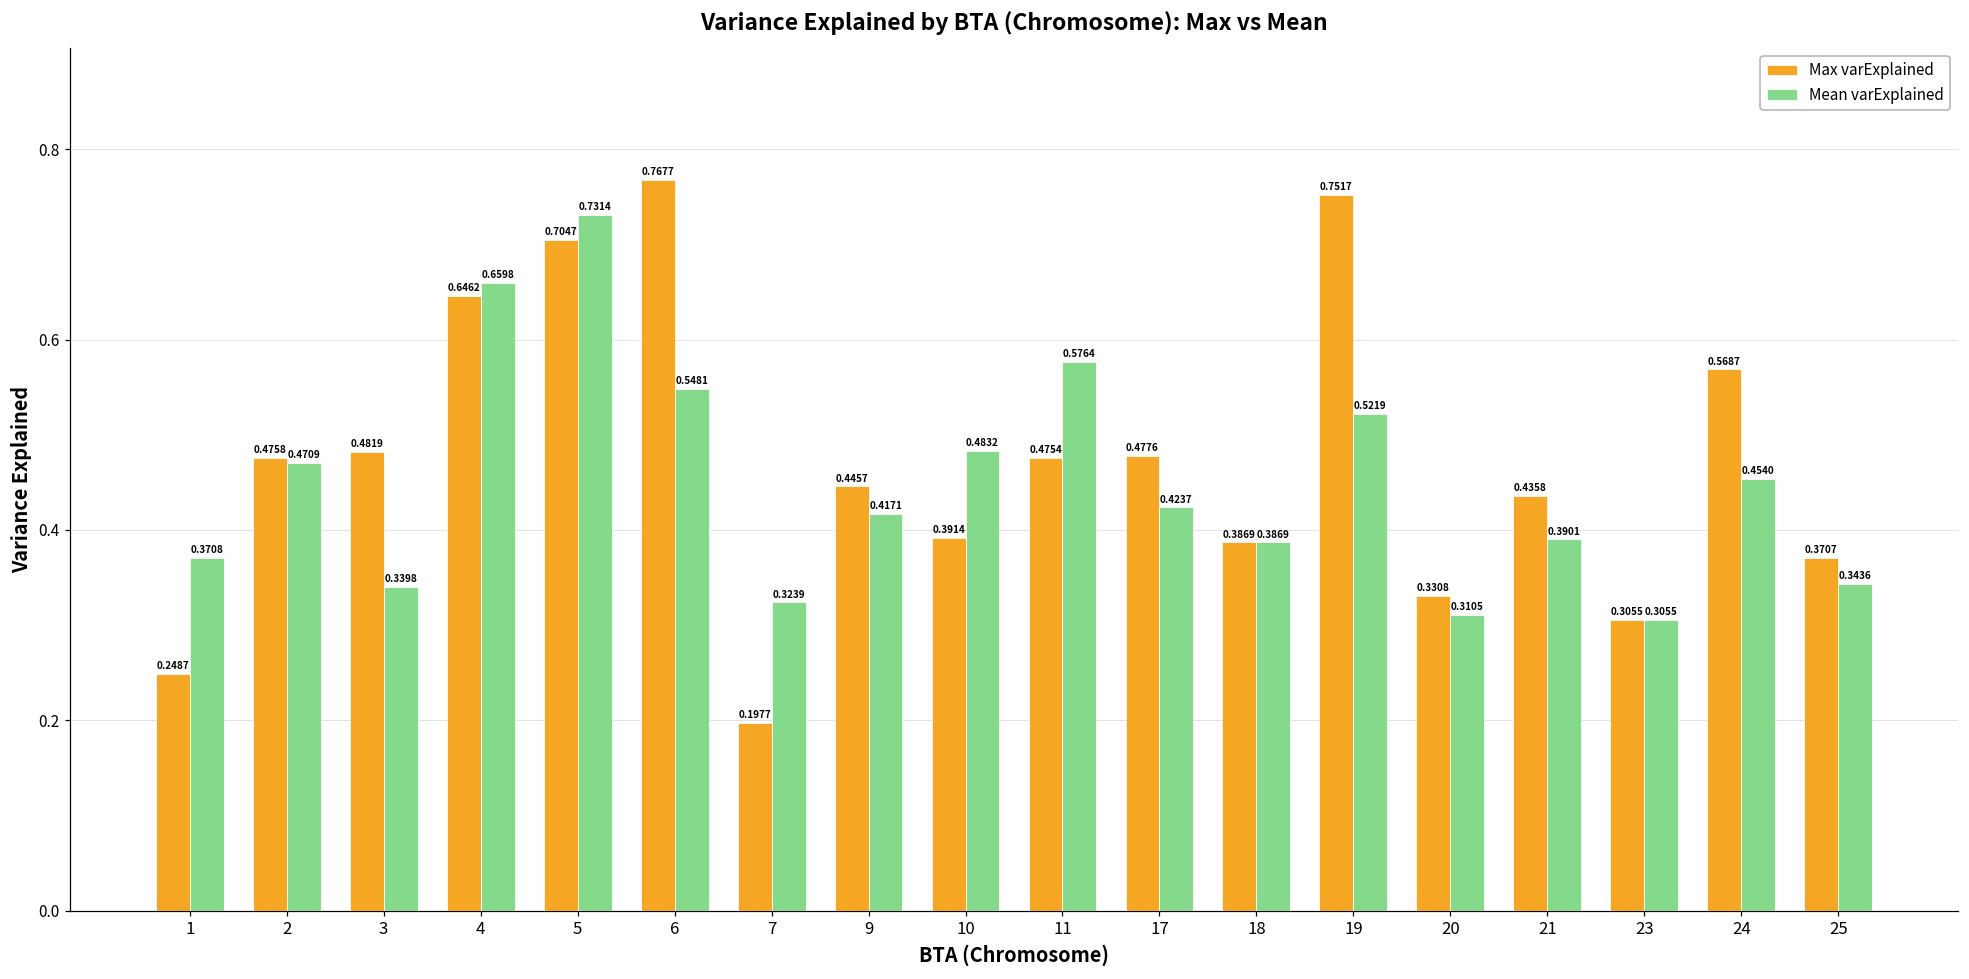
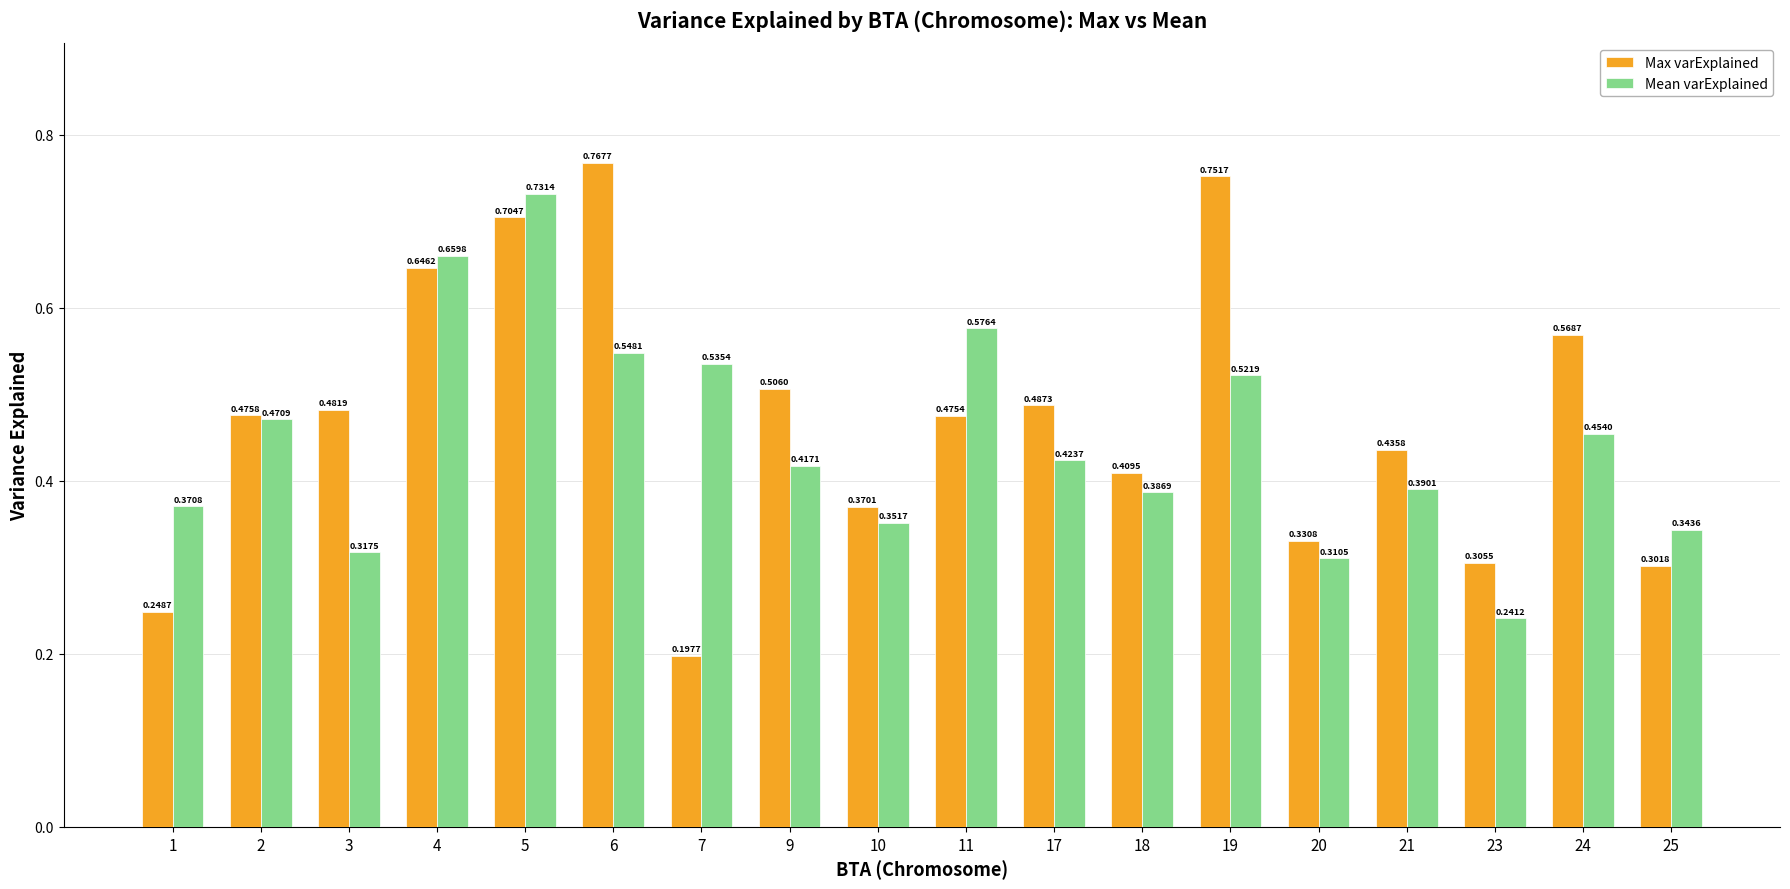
Mean varExplained, 3: 0.3398 -> 0.3175
Mean varExplained, 7: 0.3239 -> 0.5354
Max varExplained, 9: 0.4457 -> 0.5060
Max varExplained, 10: 0.3914 -> 0.3701
Mean varExplained, 10: 0.4832 -> 0.3517
Max varExplained, 17: 0.4776 -> 0.4873
Max varExplained, 18: 0.3869 -> 0.4095
Mean varExplained, 23: 0.3055 -> 0.2412
Max varExplained, 25: 0.3707 -> 0.3018
